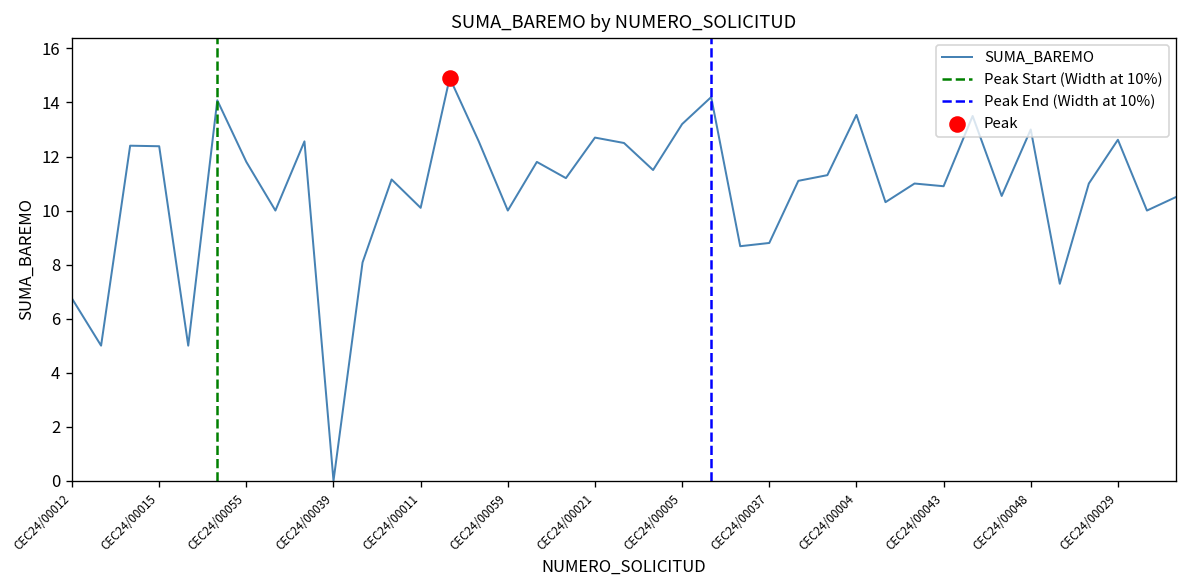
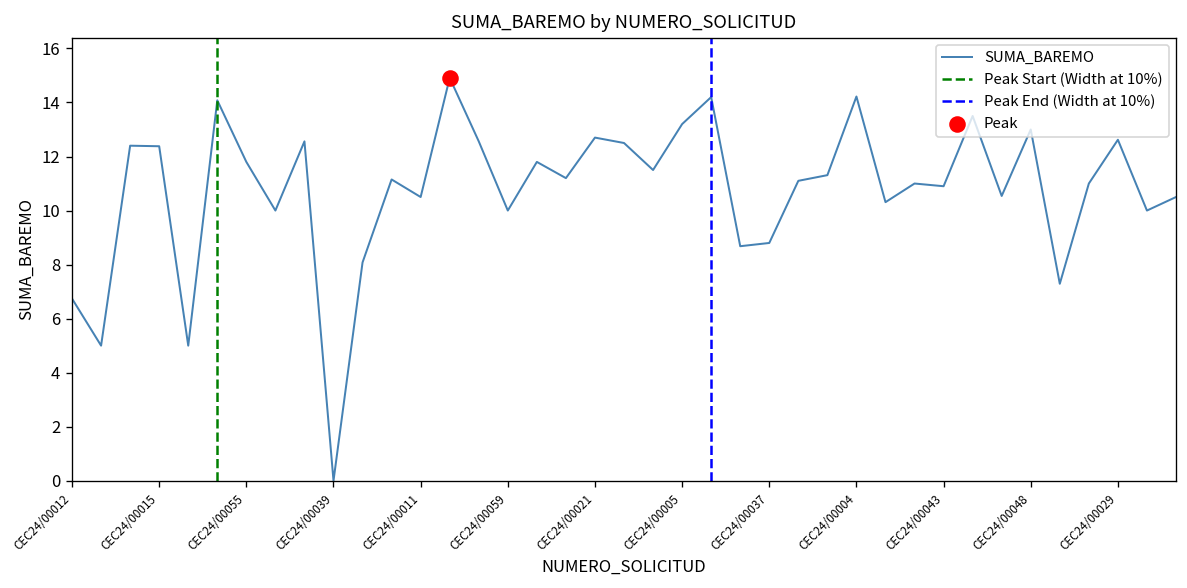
SUMA_BAREMO, CEC24/00011: 10.1 -> 10.5
SUMA_BAREMO, CEC24/00004: 13.5 -> 14.2
